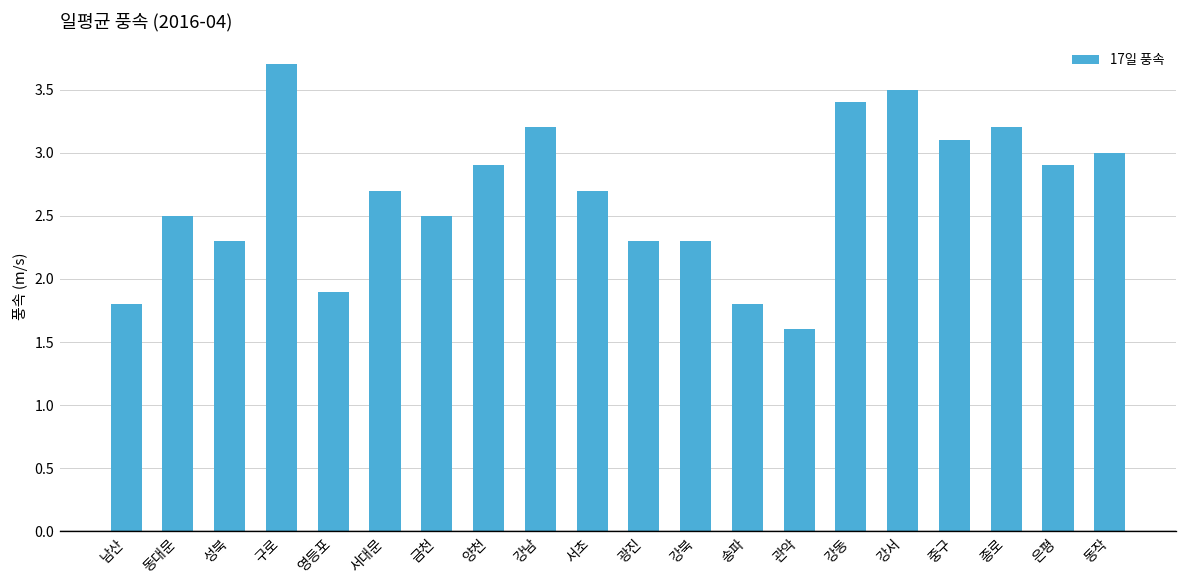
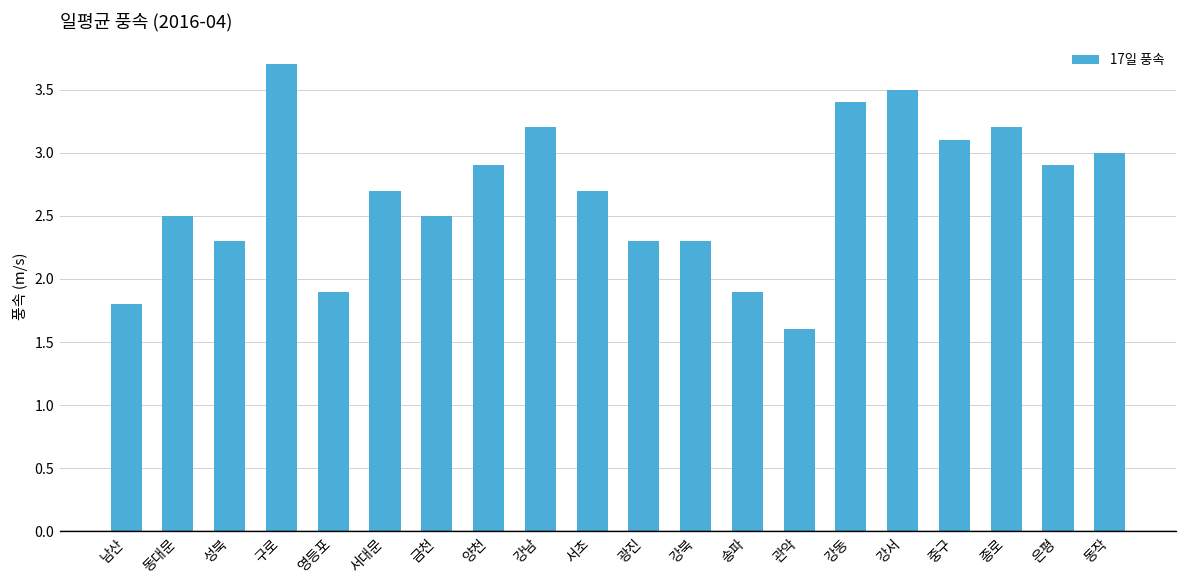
송파: 1.8 -> 1.9
